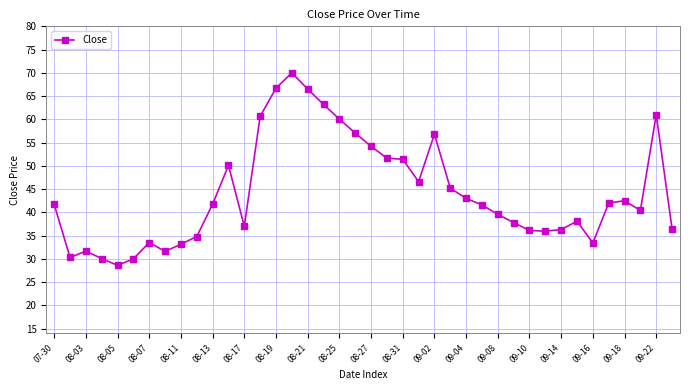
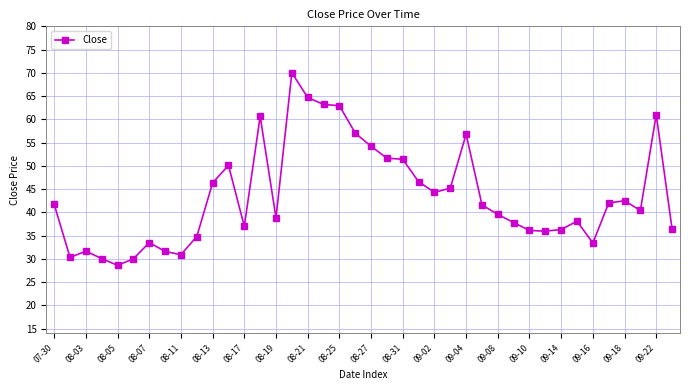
08-11: 33 -> 31
08-13: 42 -> 46
08-19: 67 -> 39
08-21: 67 -> 65
08-25: 60 -> 63
09-02: 57 -> 44
09-04: 43 -> 57
